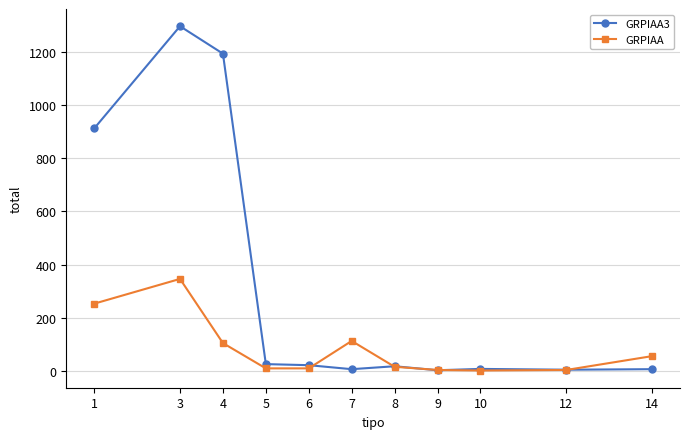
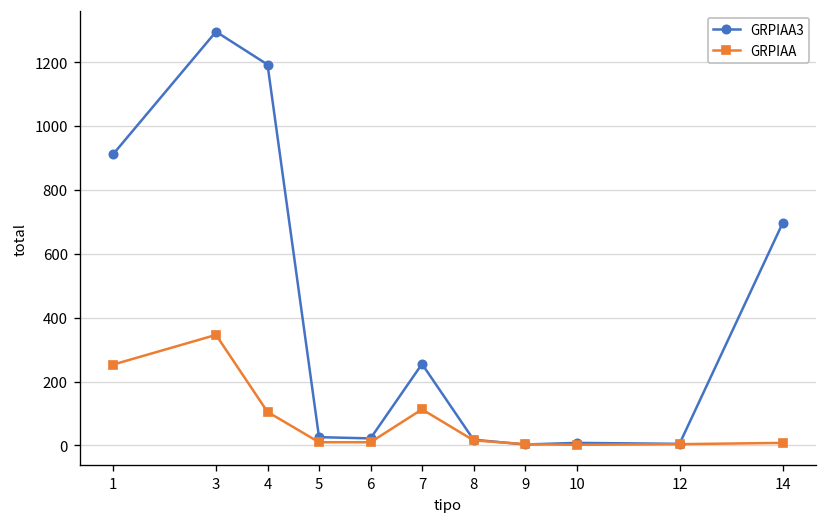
GRPIAA3, 7: 10 -> 260
GRPIAA3, 14: 10 -> 700
GRPIAA, 14: 60 -> 10
